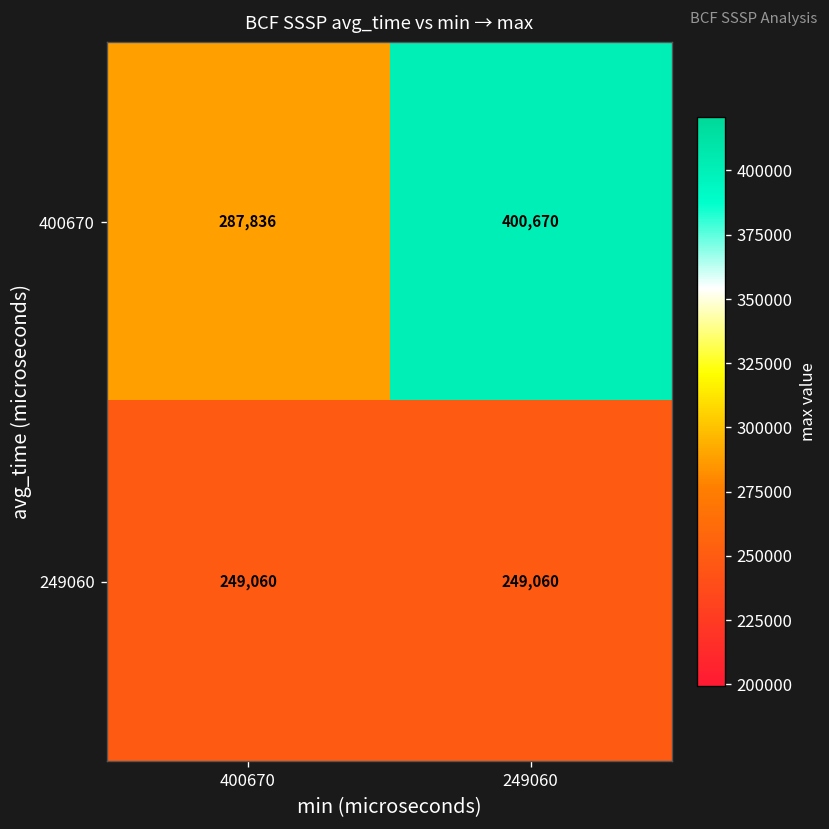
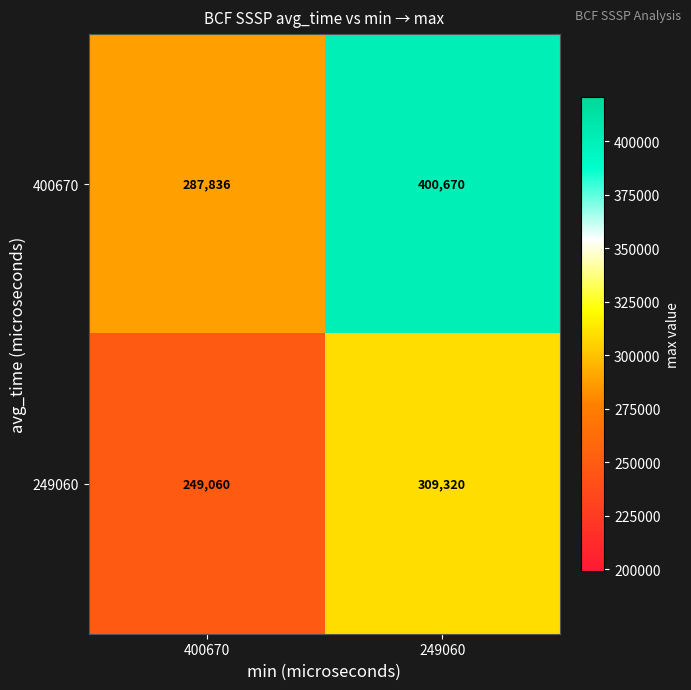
249060, 249060: 249,060 -> 309,320
